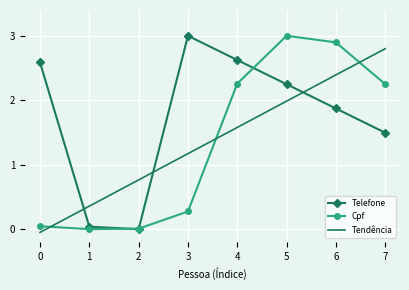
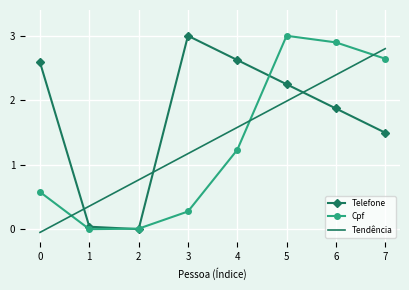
Cpf, 0: 0.0 -> 0.6
Cpf, 4: 2.3 -> 1.2
Cpf, 7: 2.3 -> 2.6
